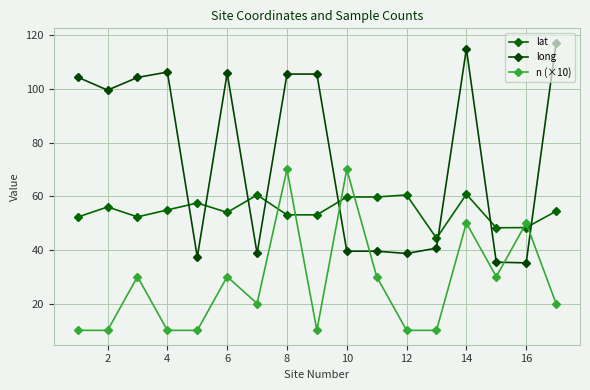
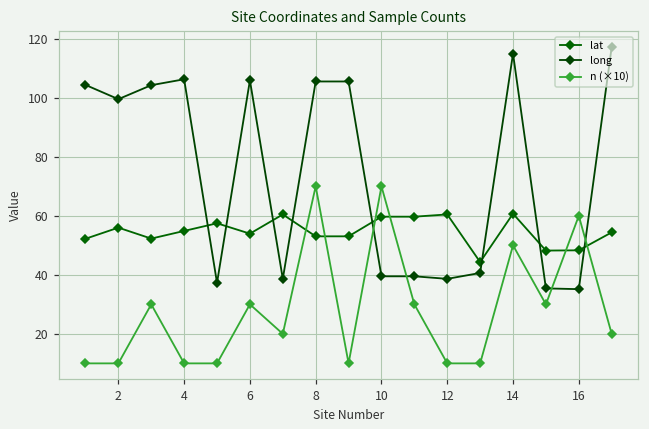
n (×10), 16: 50 -> 60
